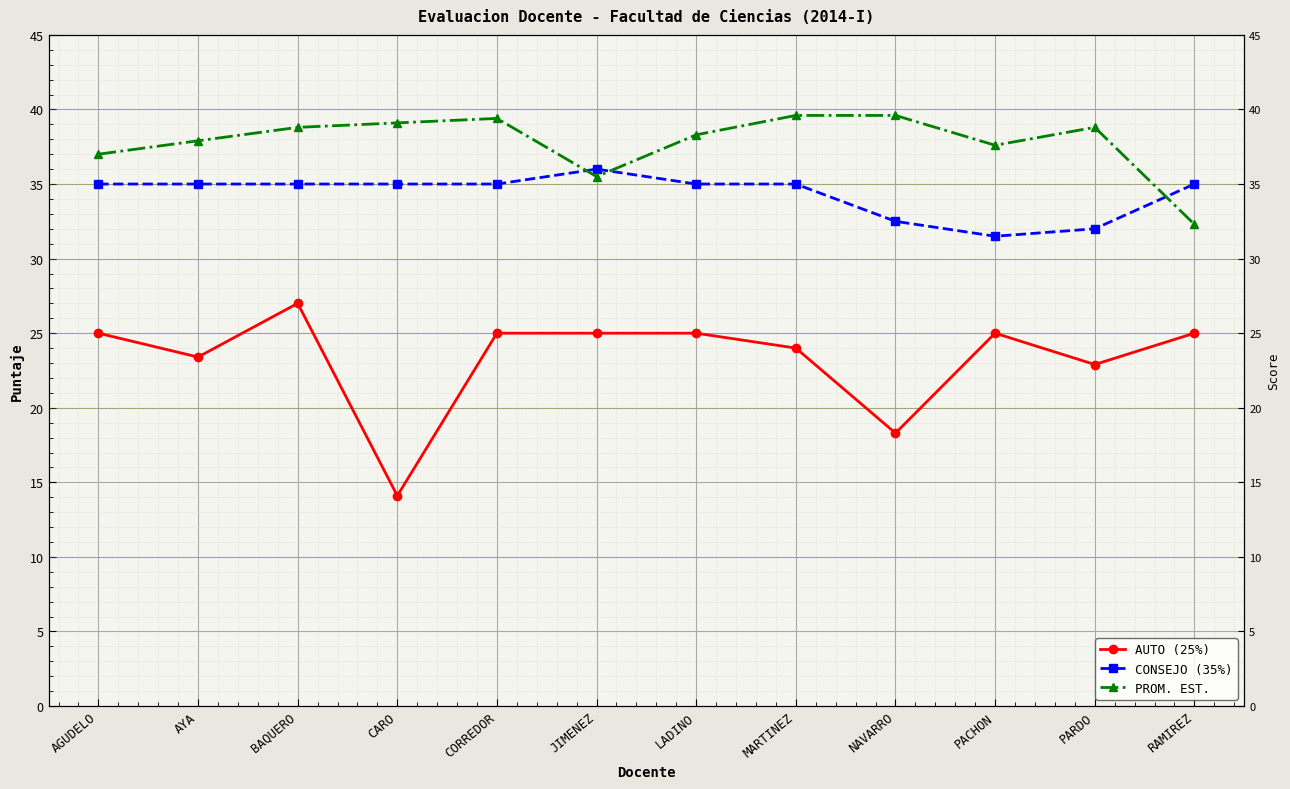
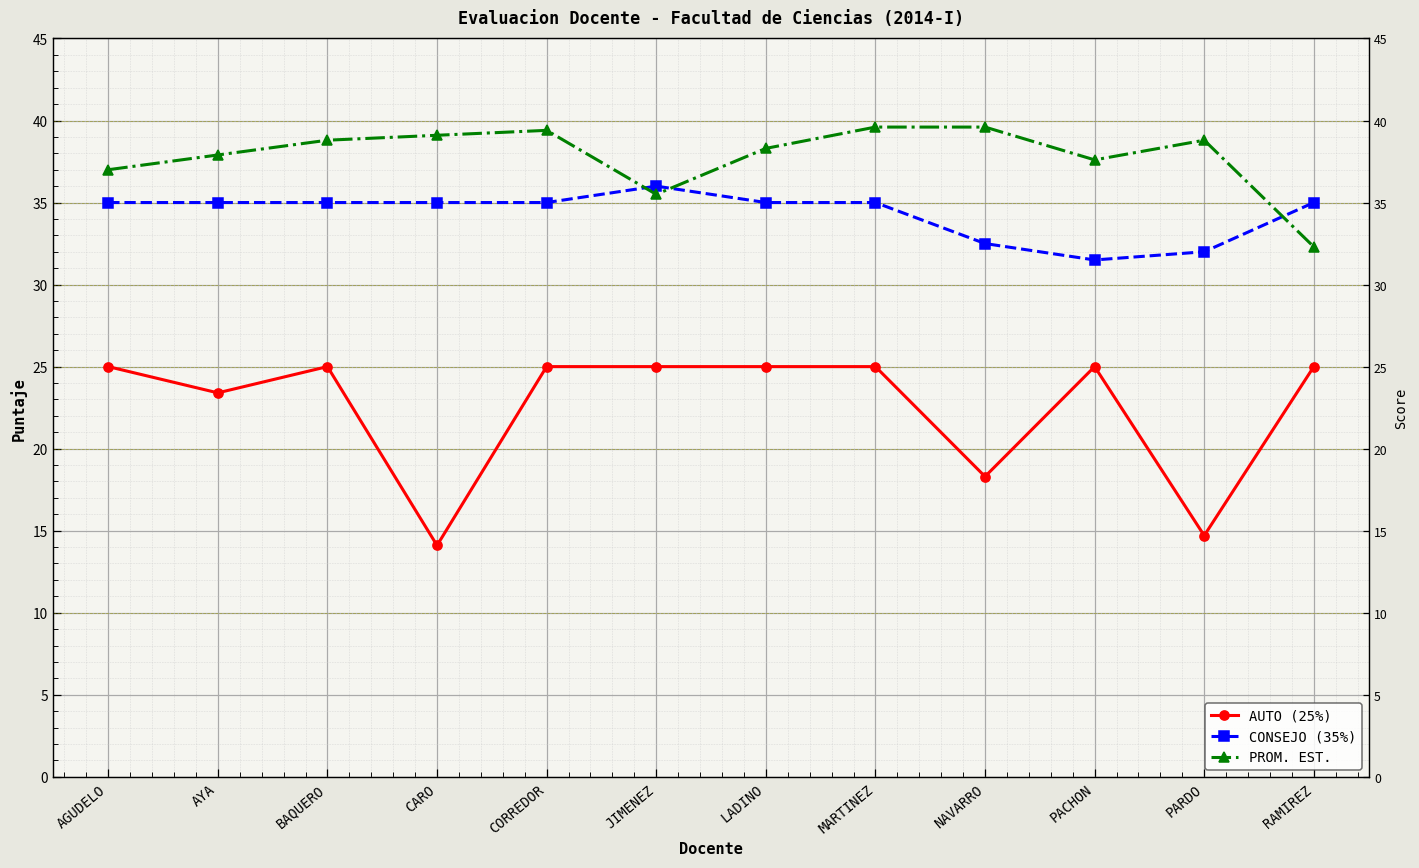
AUTO (25%), BAQUERO: 27 -> 25
AUTO (25%), MARTINEZ: 24 -> 25
AUTO (25%), PARDO: 22.9 -> 14.7
